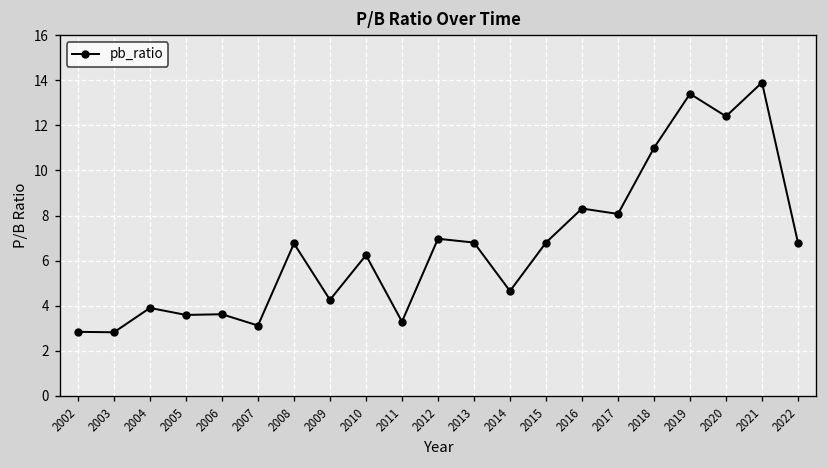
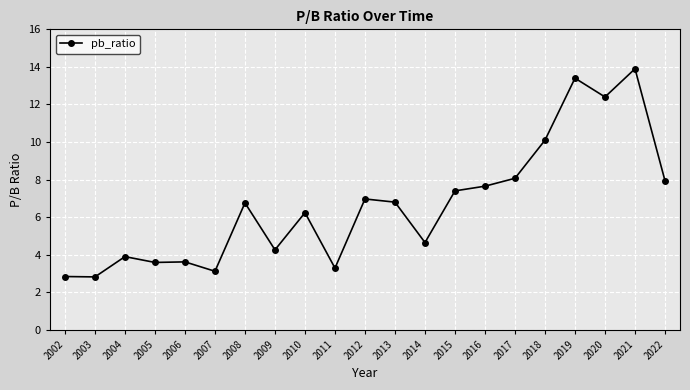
2015: 6.8 -> 7.4
2016: 8.3 -> 7.7
2018: 11.0 -> 10.1
2022: 6.8 -> 7.9
